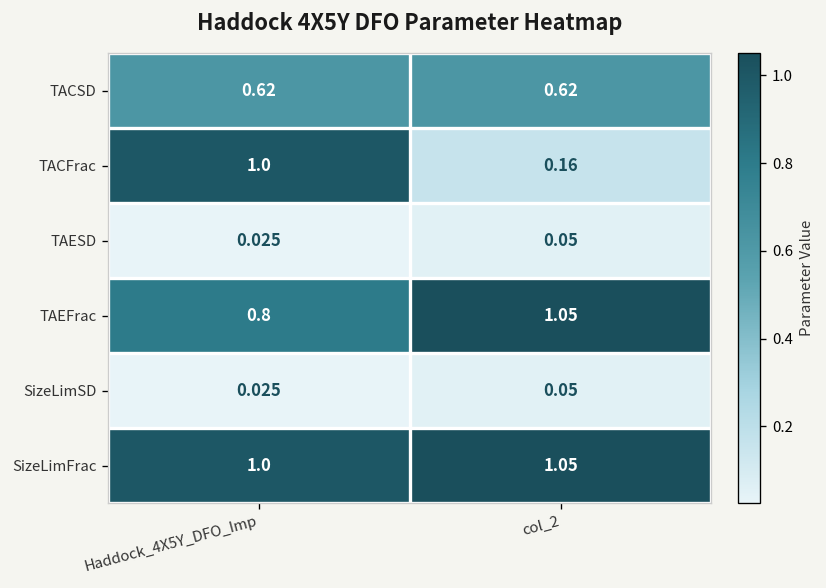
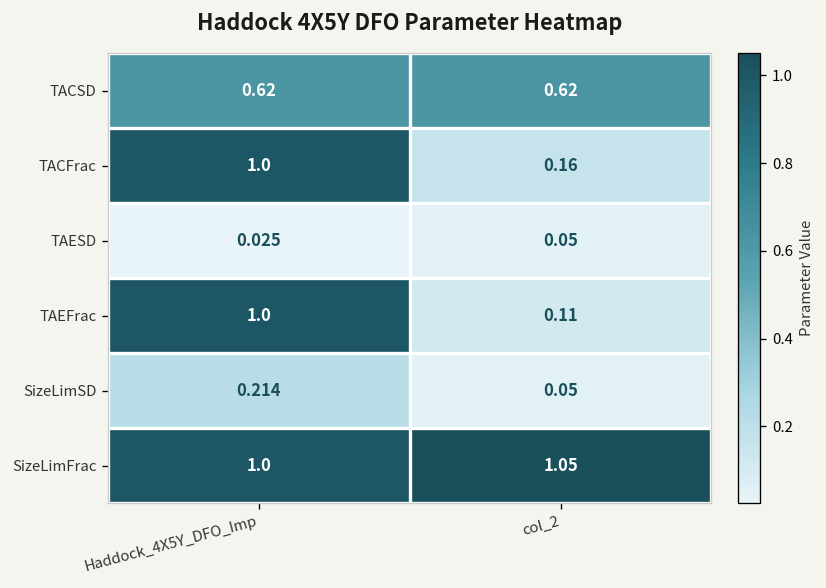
TAEFrac, Haddock_4X5Y_DFO_Imp: 0.8 -> 1.0
TAEFrac, col_2: 1.05 -> 0.11
SizeLimSD, Haddock_4X5Y_DFO_Imp: 0.025 -> 0.214
